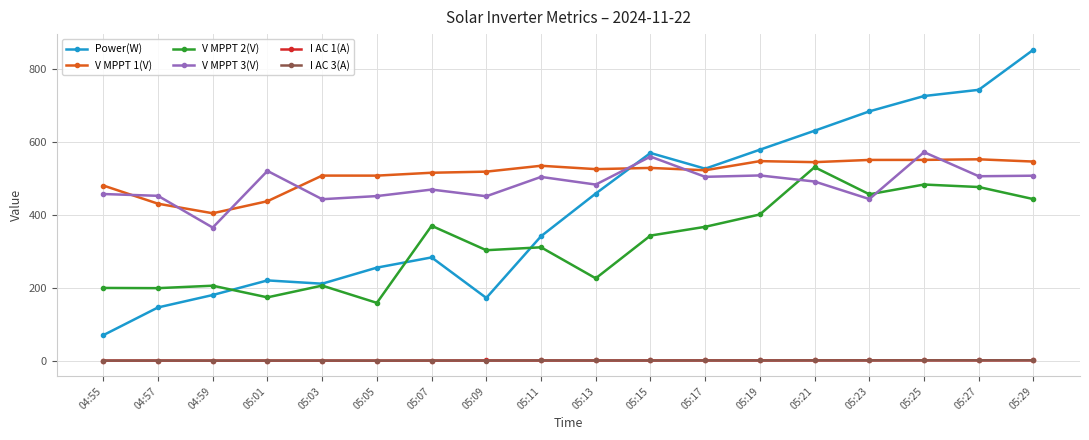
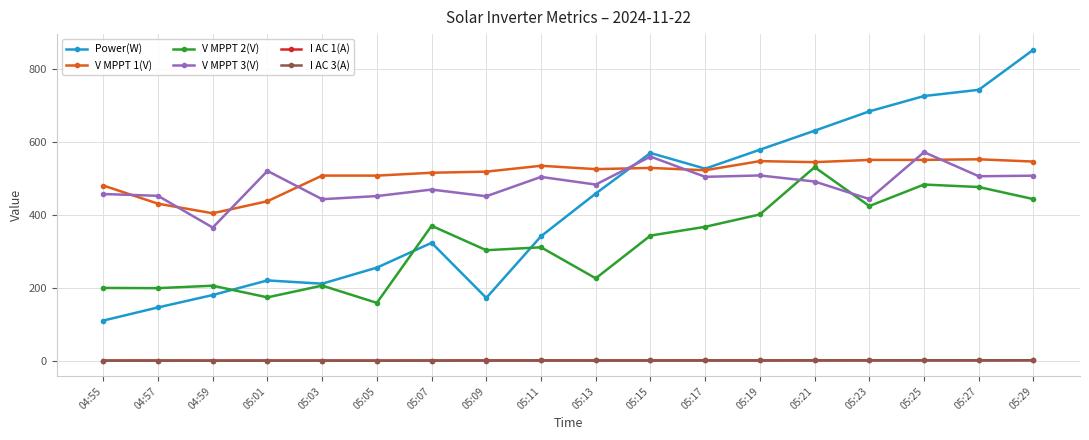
Power(W), 04:55: 70 -> 110
Power(W), 05:07: 280 -> 320
V MPPT 2(V), 05:23: 460 -> 420
